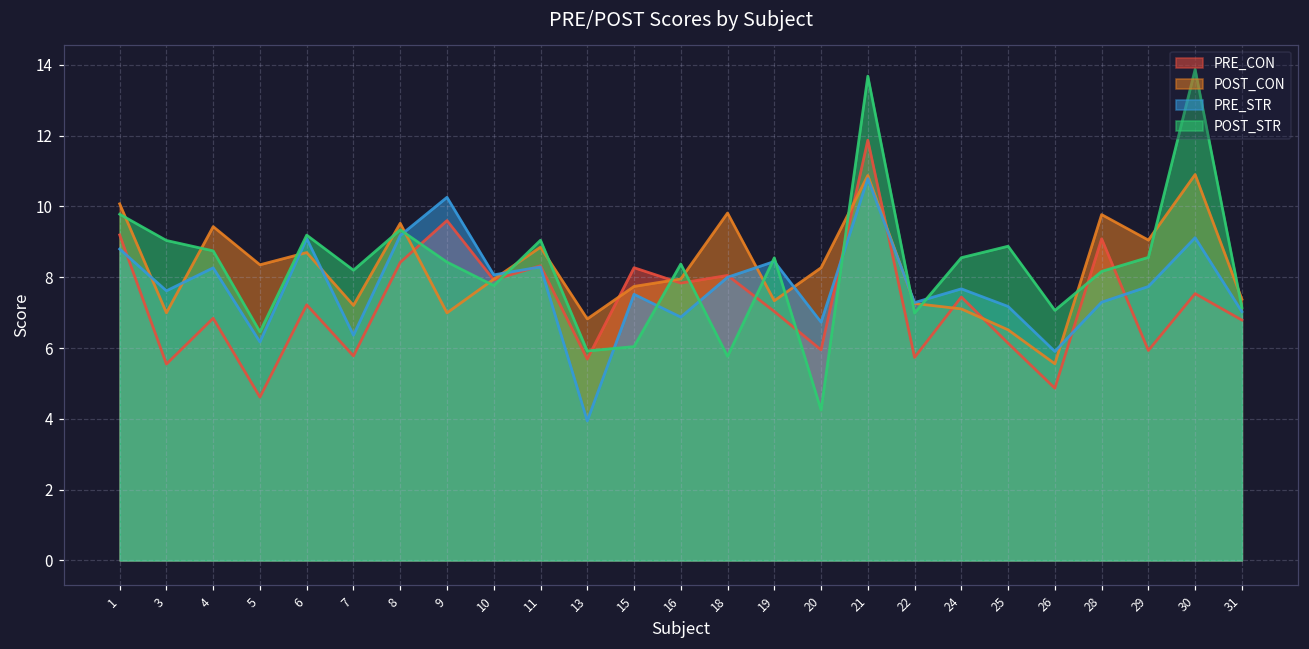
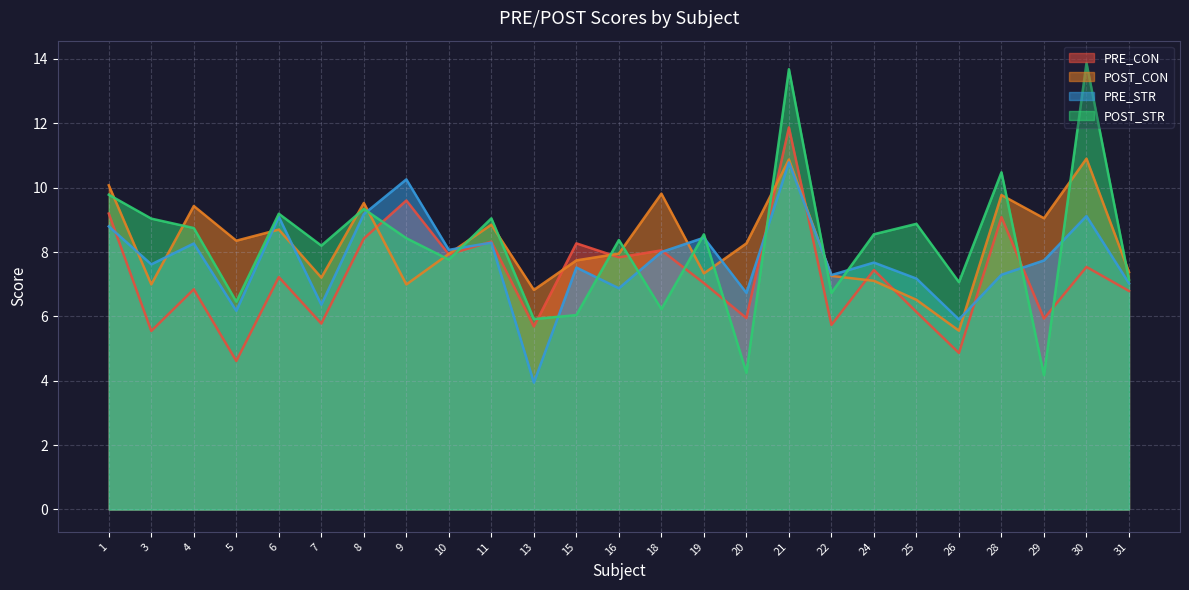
POST_STR, 18: 5.8 -> 6.2
POST_STR, 22: 7.0 -> 6.7
POST_STR, 28: 8.2 -> 10.5
POST_STR, 29: 8.6 -> 4.2
